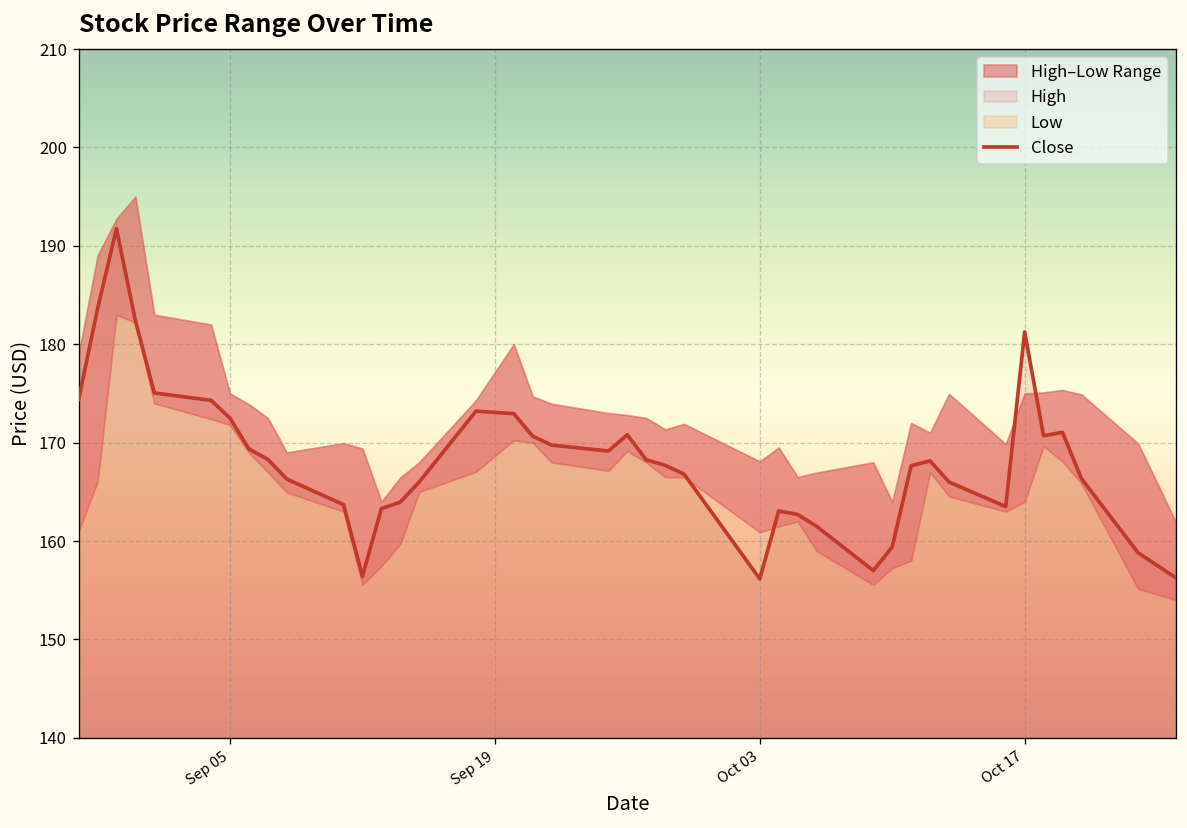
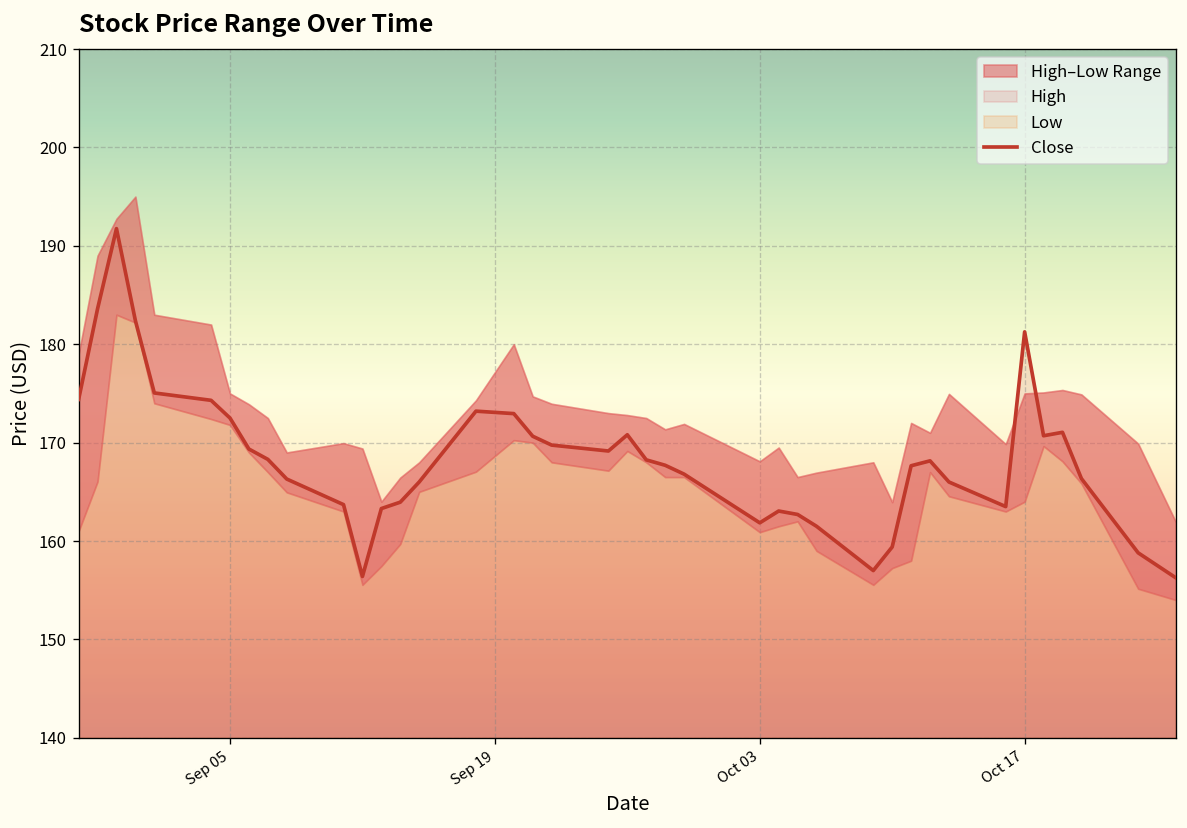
Close, Oct 03: 156 -> 162
